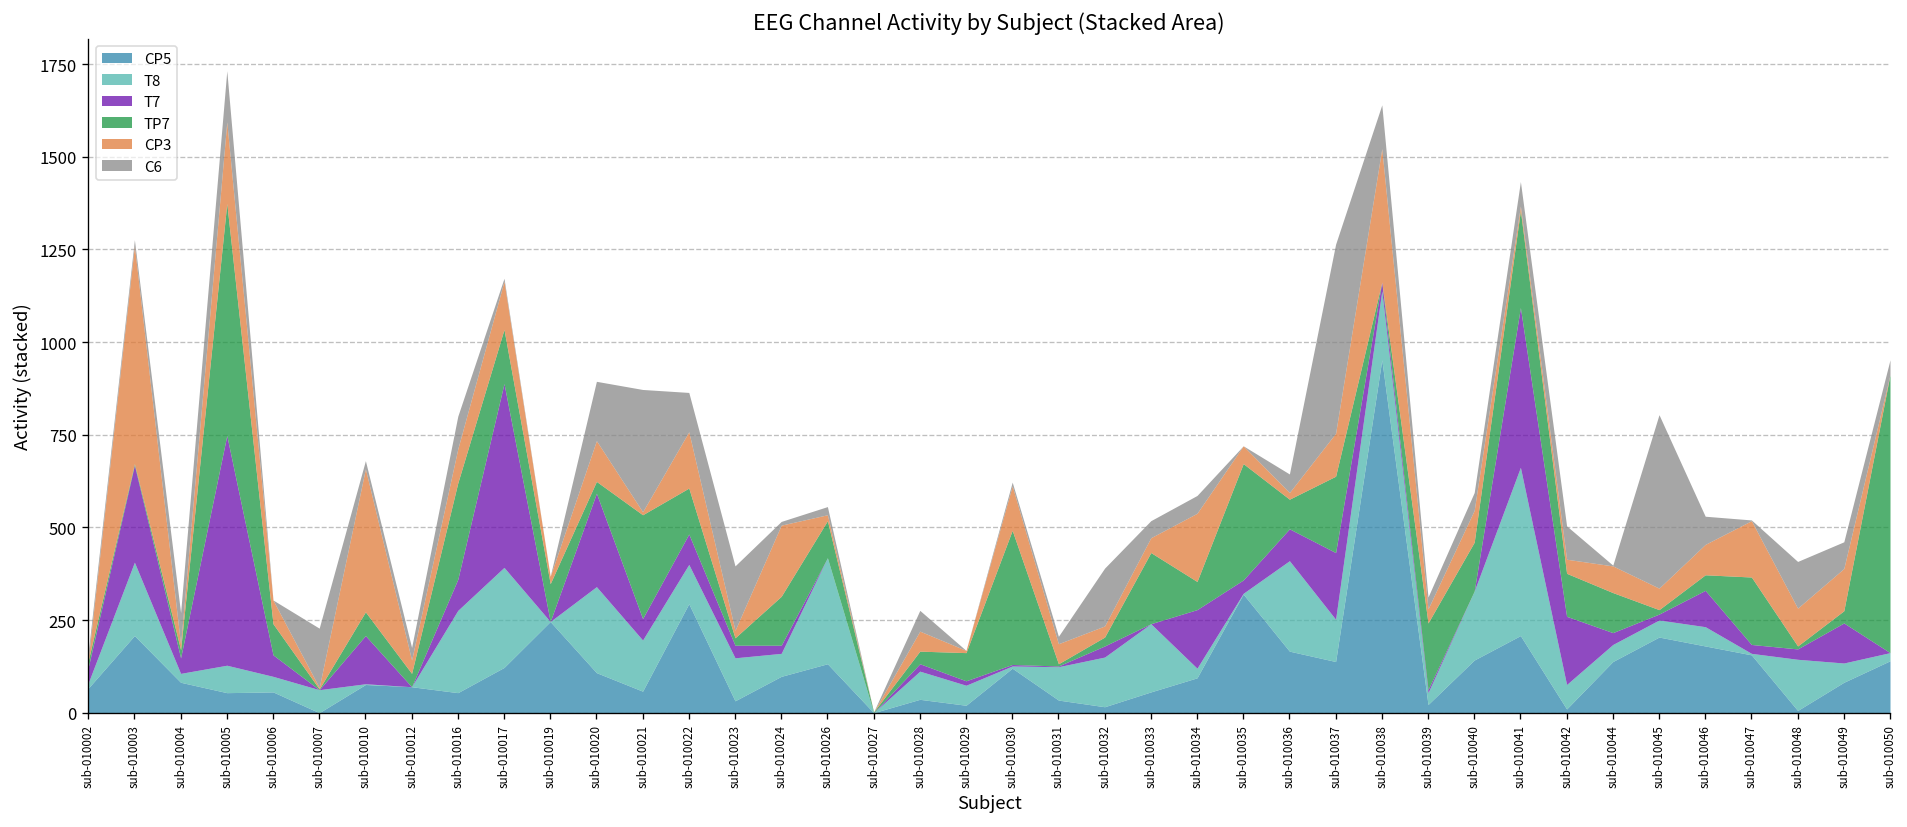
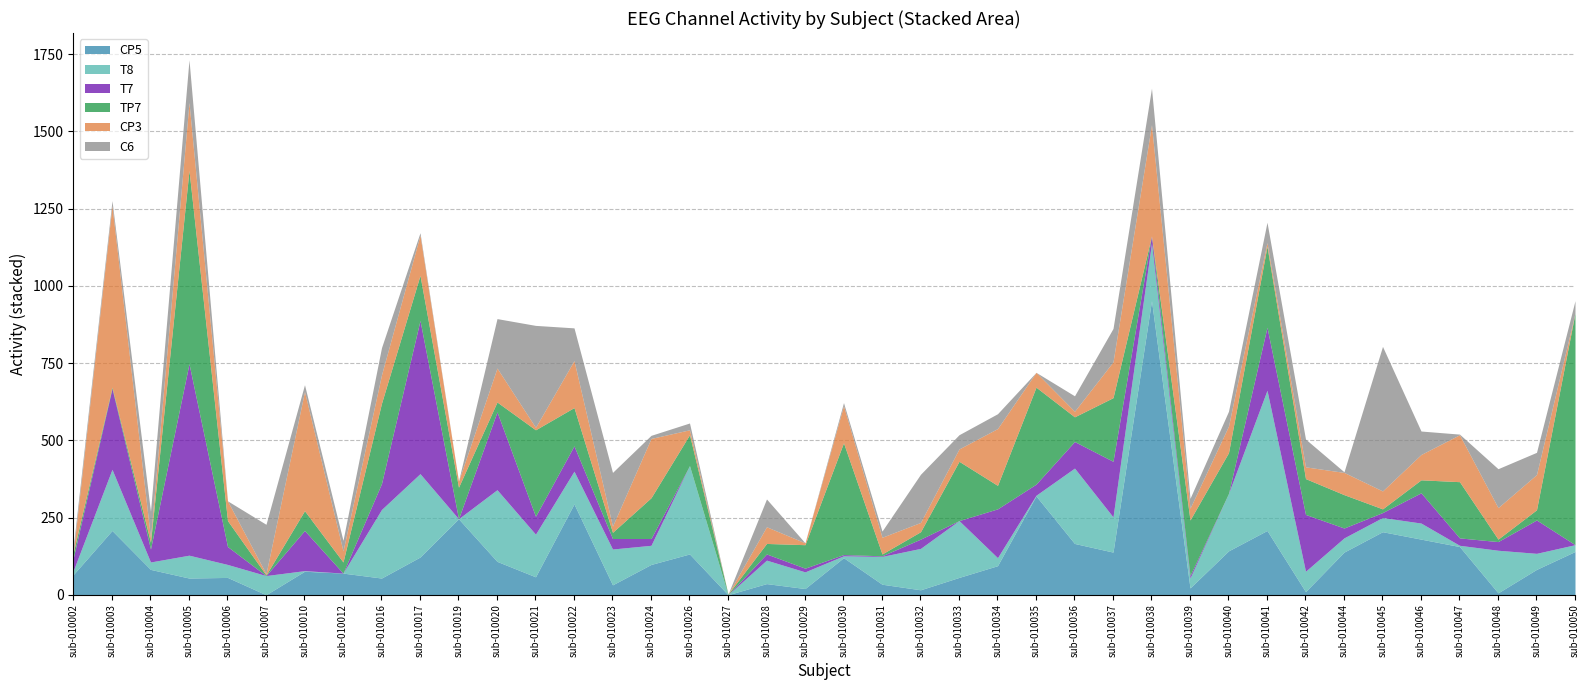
C6, sub-010028: 60 -> 90
C6, sub-010037: 510 -> 110
T7, sub-010041: 430 -> 200
